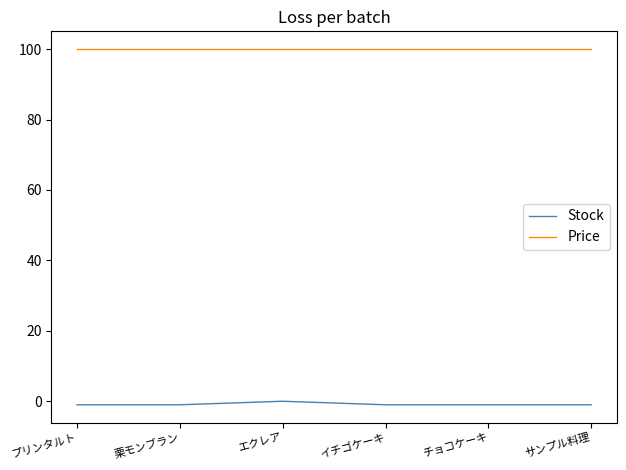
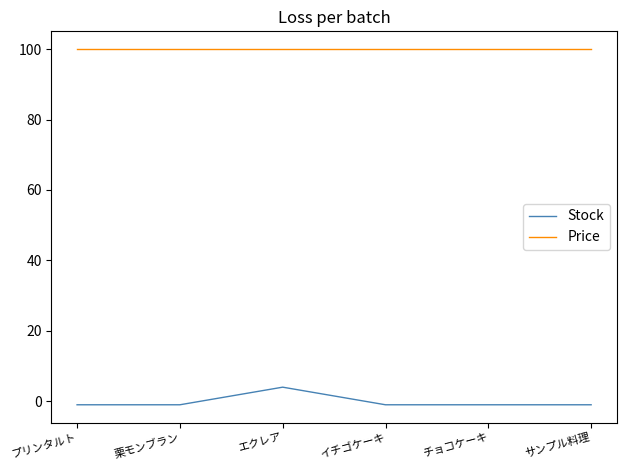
Stock, エクレア: 0 -> 4
